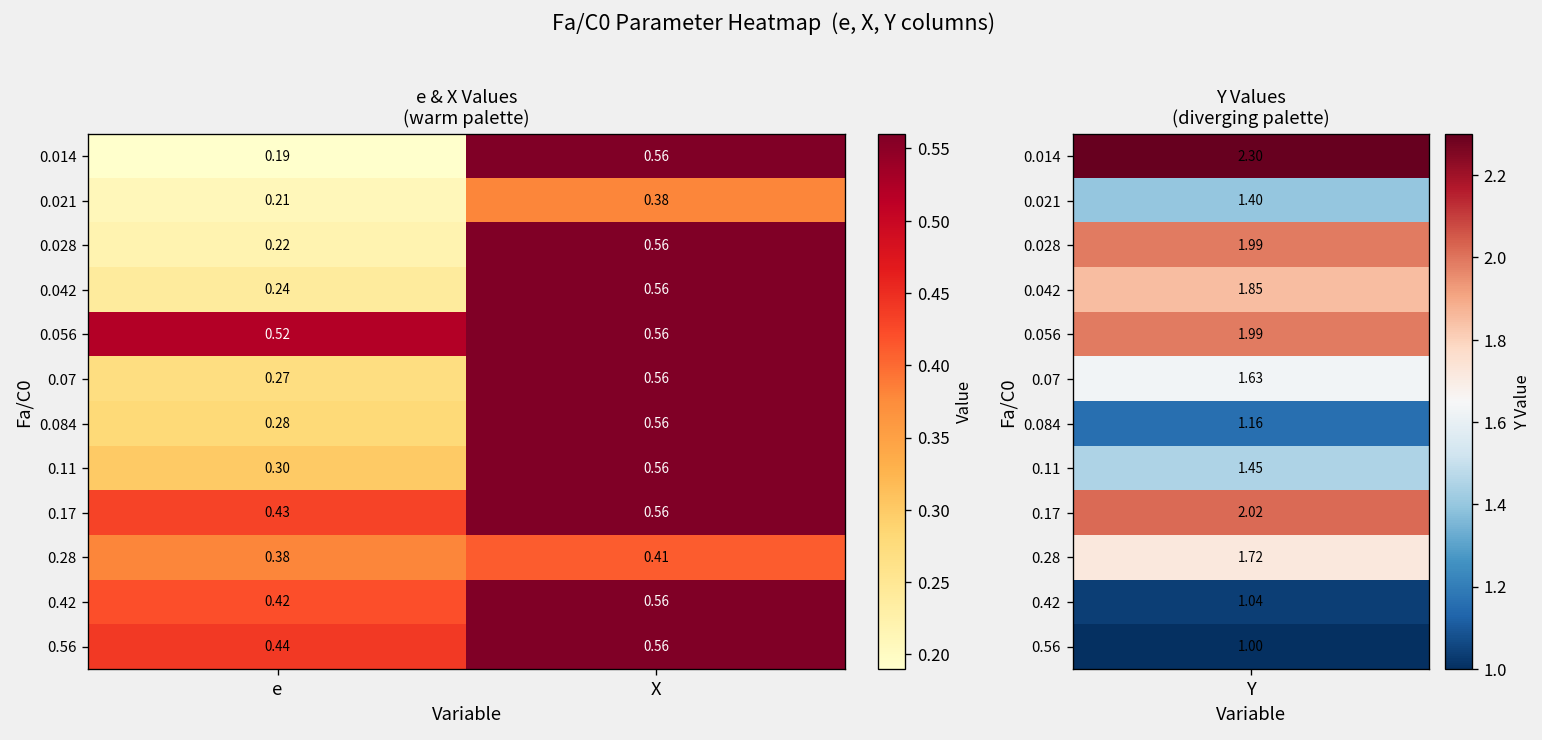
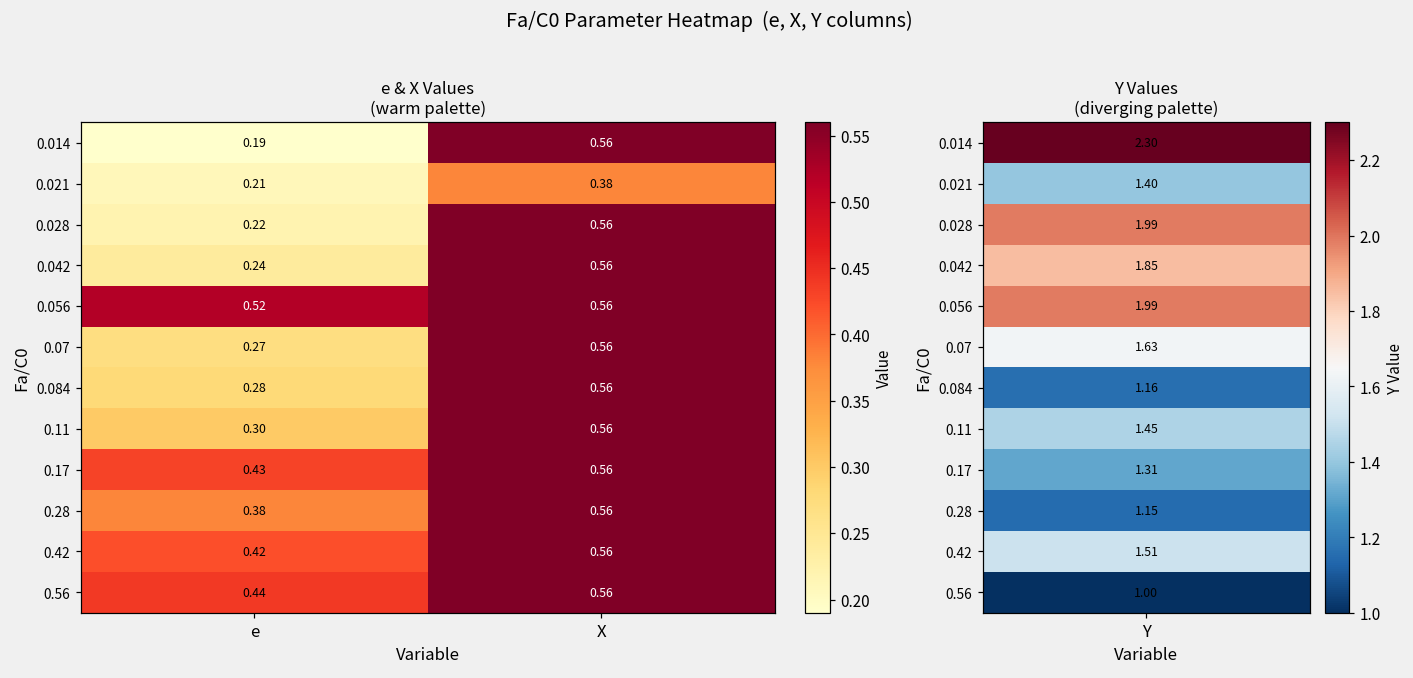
e & X Values (warm palette), 0.28, X: 0.41 -> 0.56
Y Values (diverging palette), 0.17, Y: 2.02 -> 1.31
Y Values (diverging palette), 0.28, Y: 1.72 -> 1.15
Y Values (diverging palette), 0.42, Y: 1.04 -> 1.51
